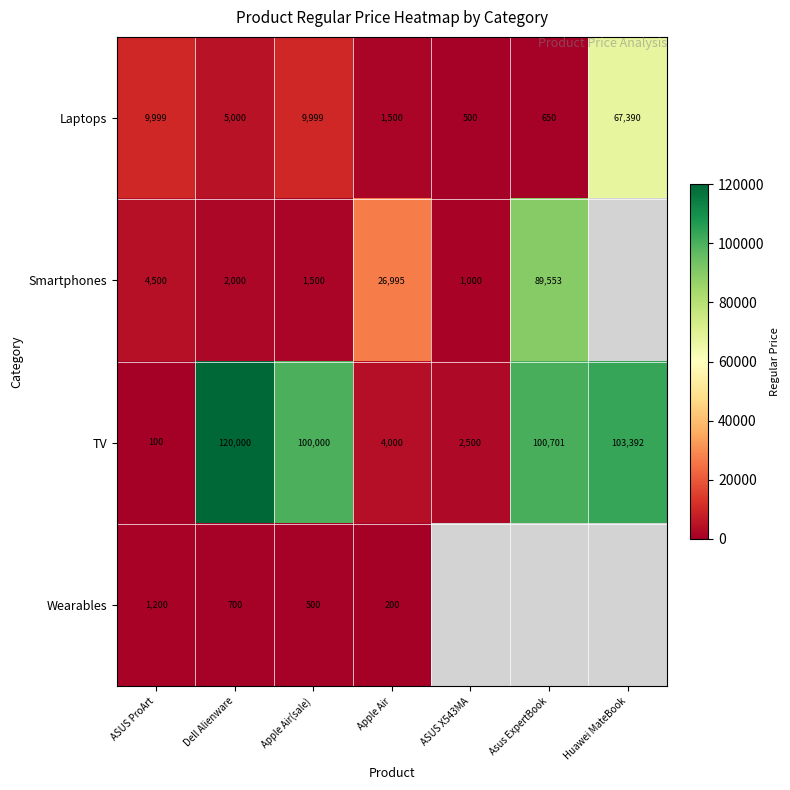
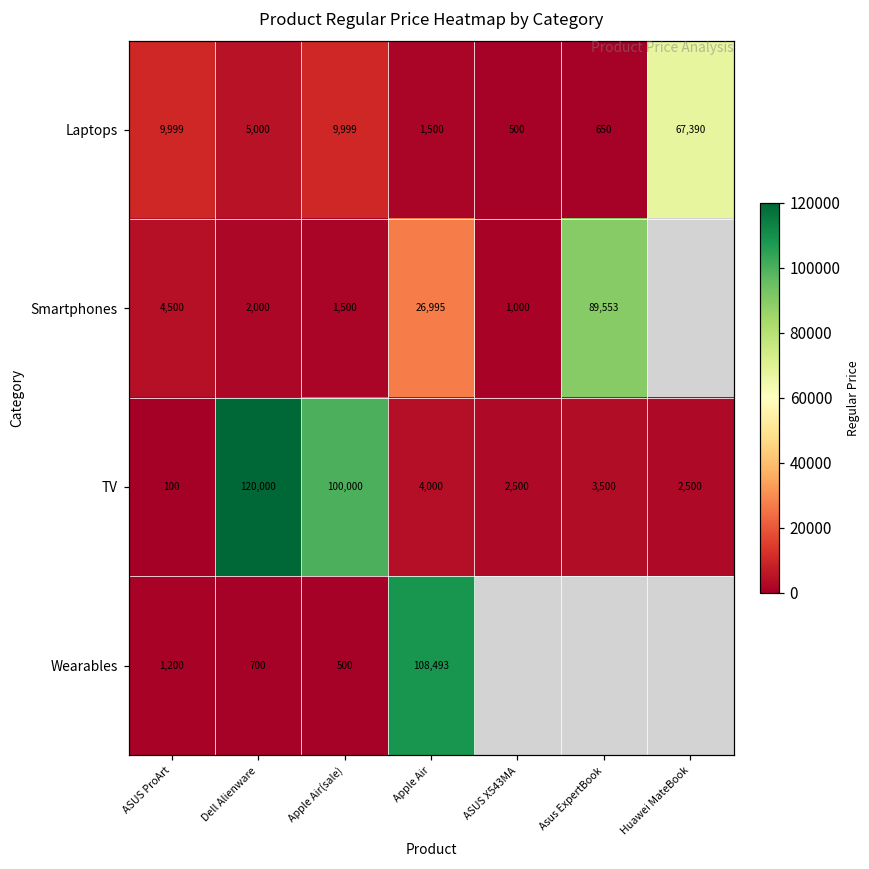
TV, Asus ExpertBook: 100,701 -> 3,500
TV, Huawei MateBook: 103,392 -> 2,500
Wearables, Apple Air: 200 -> 108,493
